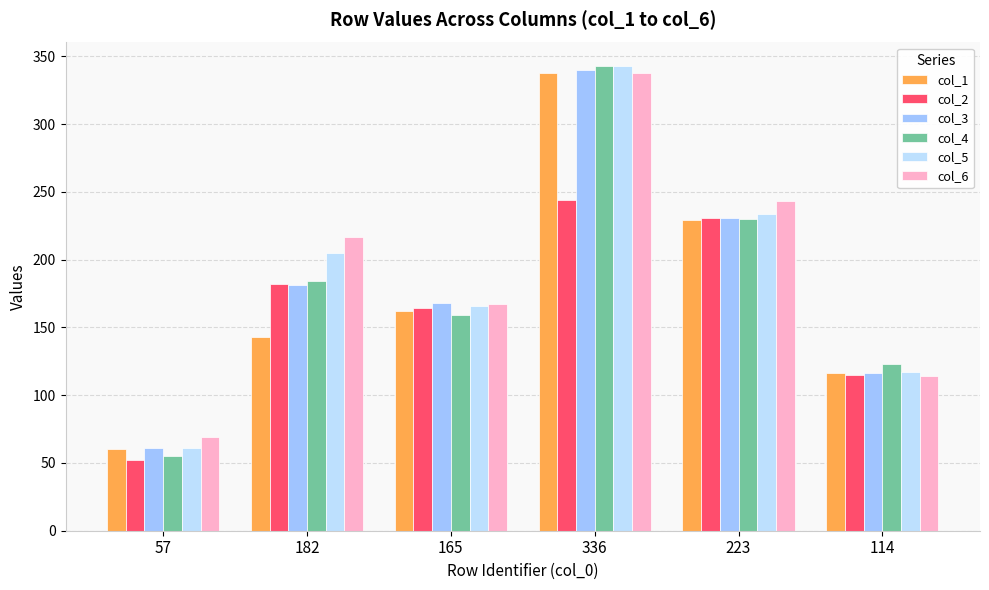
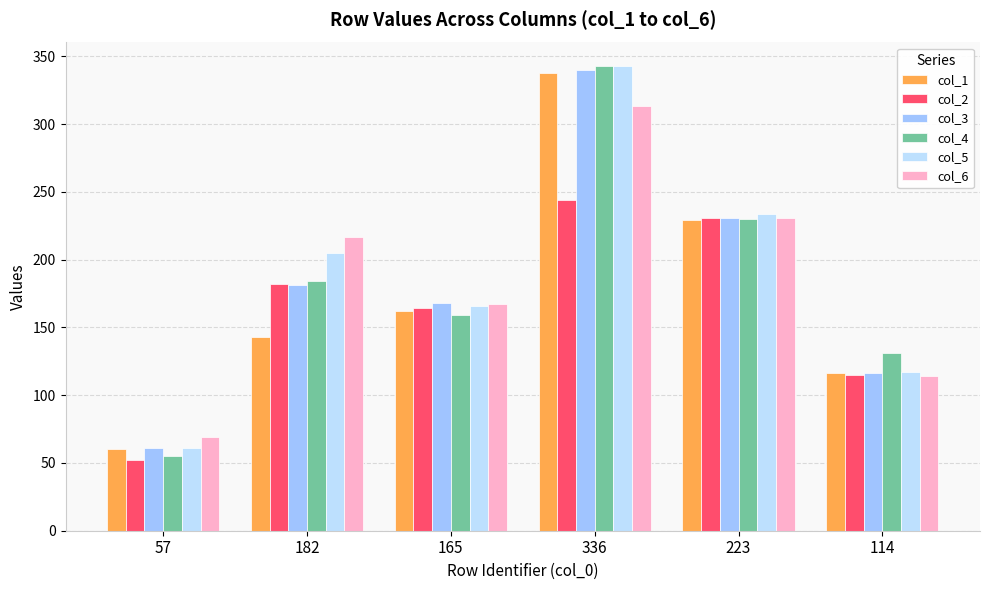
col_6, 336: 338 -> 313
col_6, 223: 243 -> 231
col_4, 114: 123 -> 131
